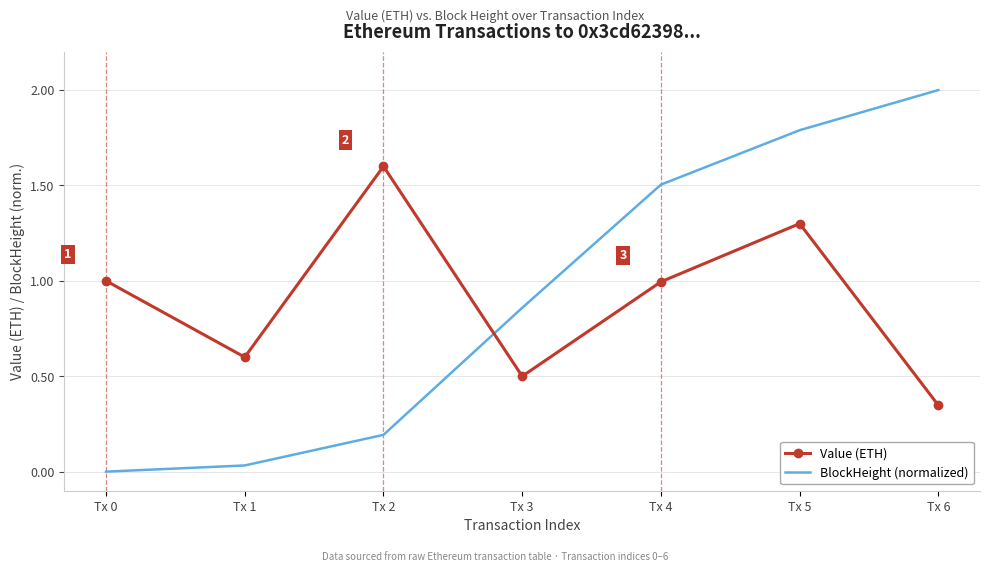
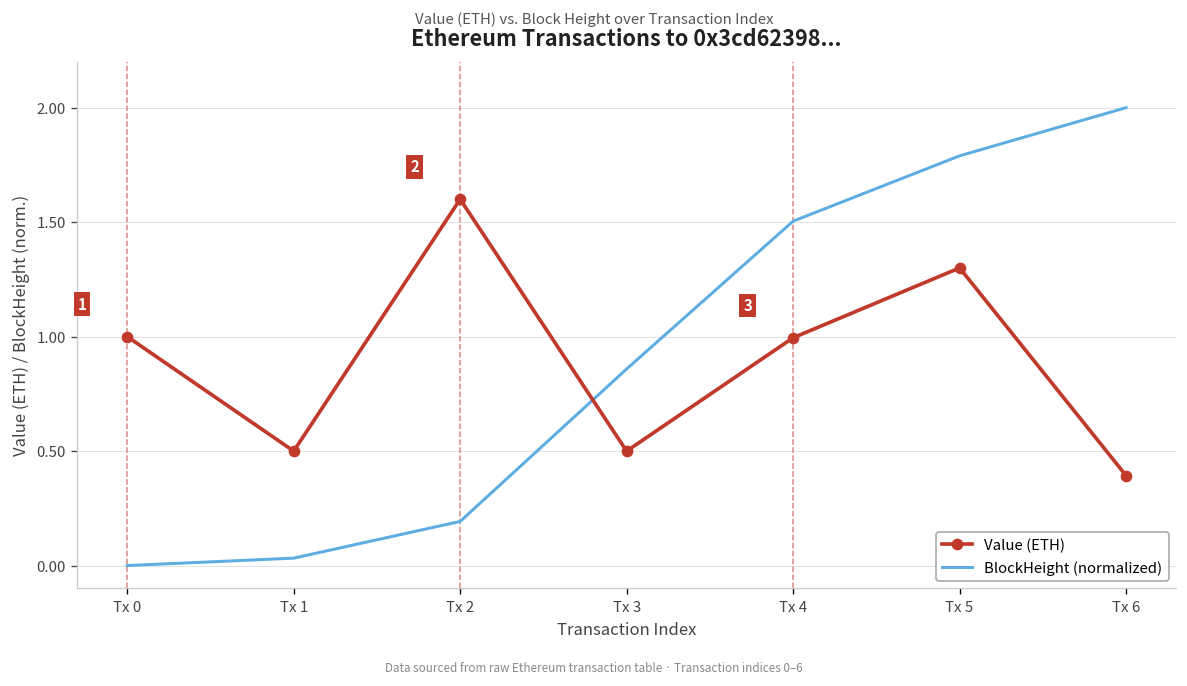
Value (ETH), Tx 1: 0.6 -> 0.5
Value (ETH), Tx 6: 0.35 -> 0.39
